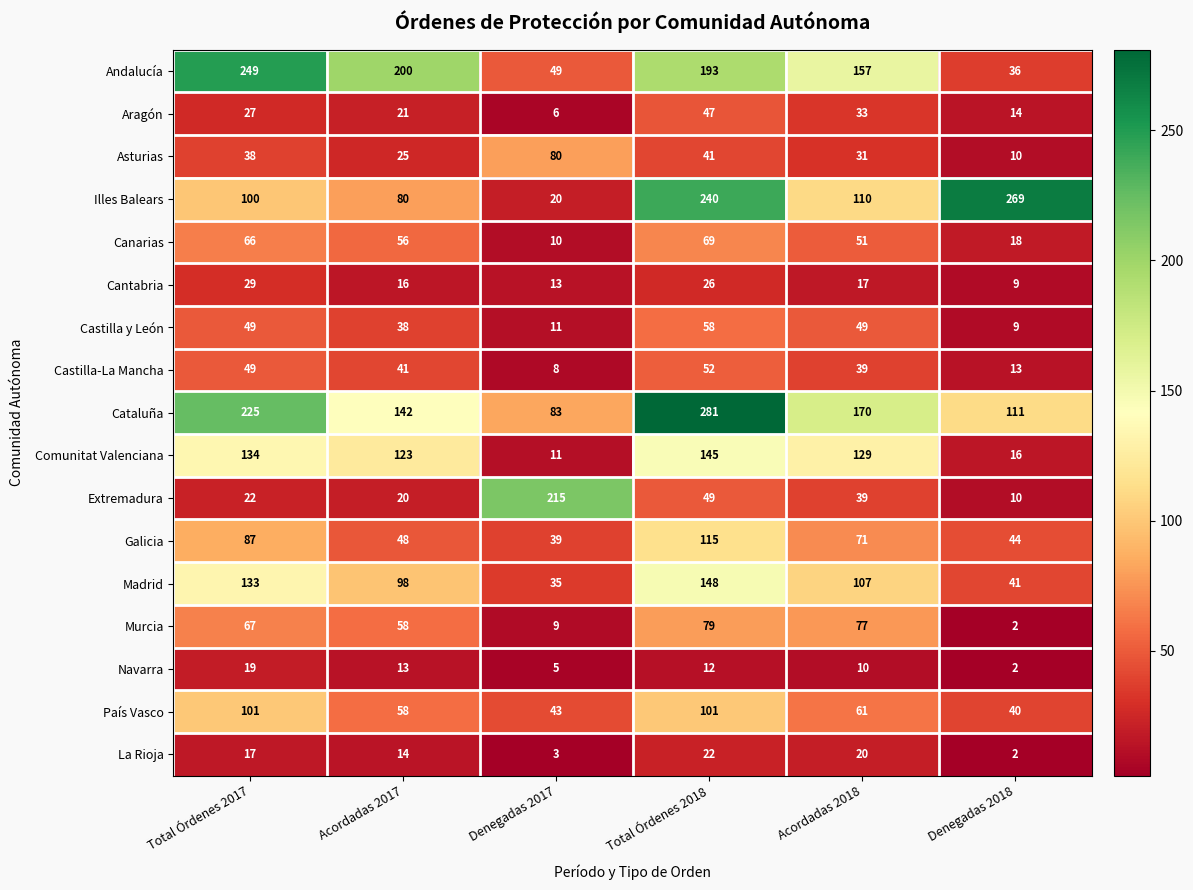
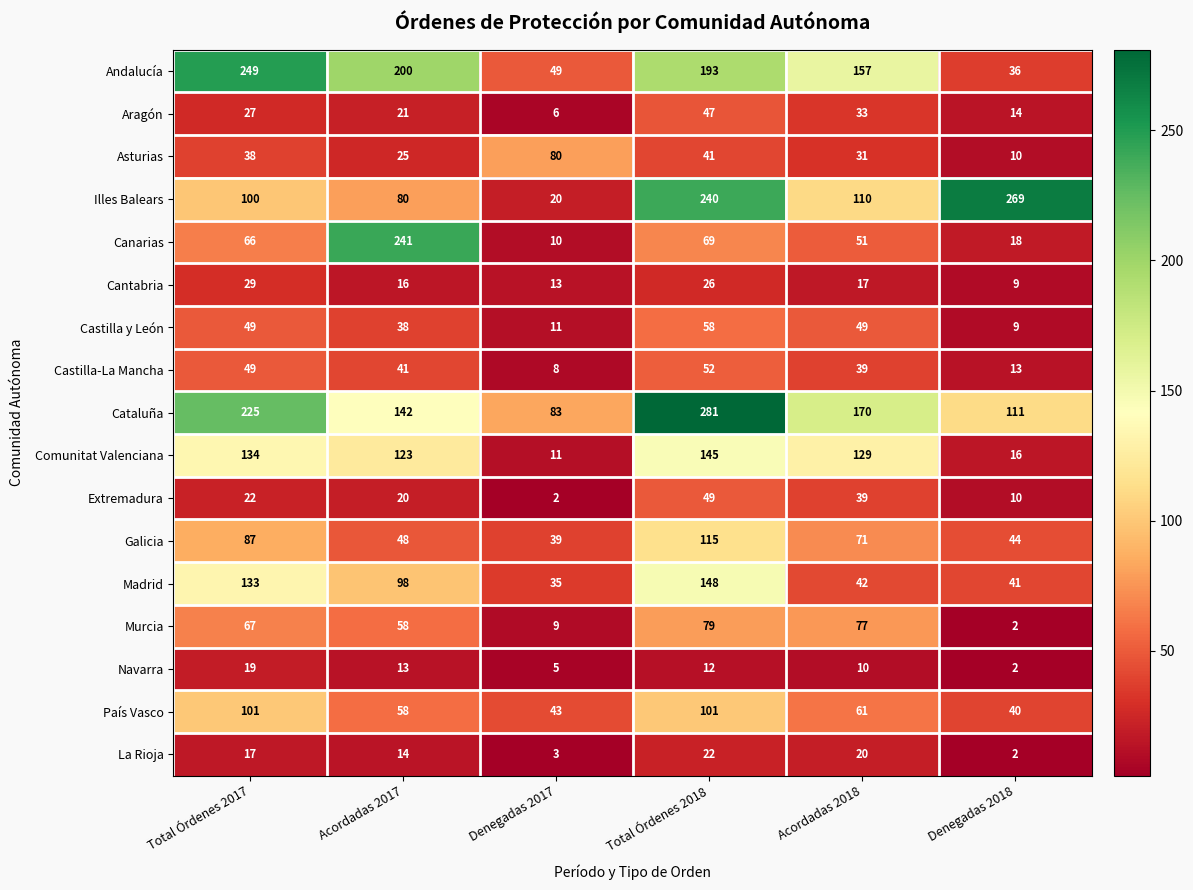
Canarias, Acordadas 2017: 56 -> 241
Extremadura, Denegadas 2017: 215 -> 2
Madrid, Acordadas 2018: 107 -> 42
